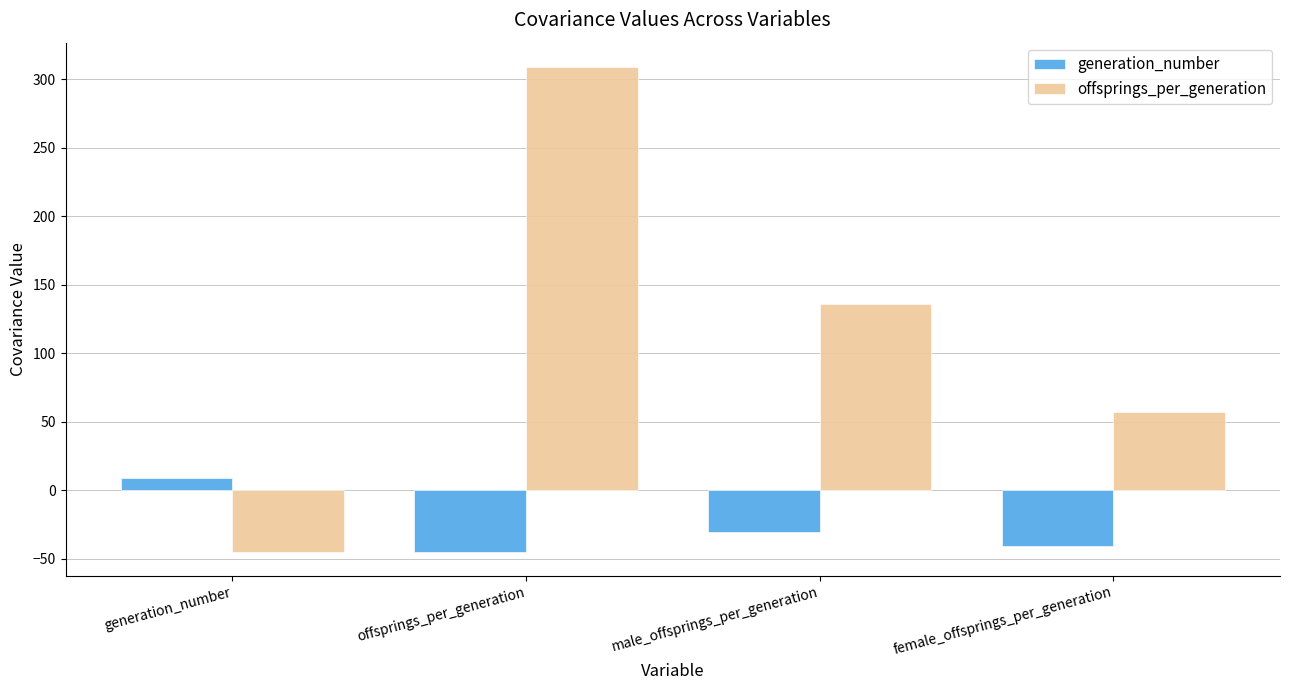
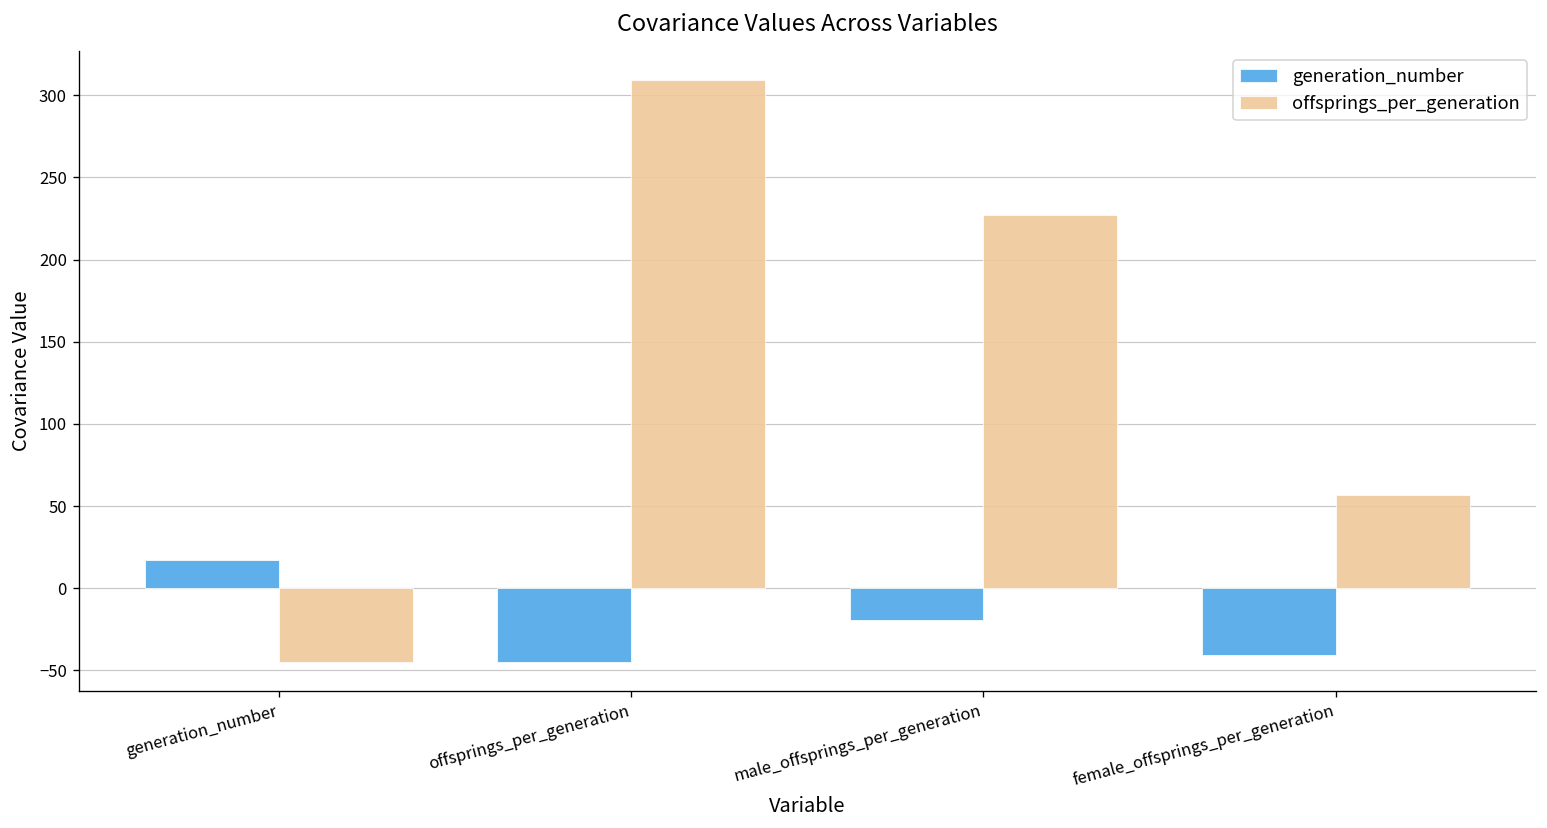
generation_number, generation_number: 9 -> 17
generation_number, male_offsprings_per_generation: -31 -> -19
offsprings_per_generation, male_offsprings_per_generation: 136 -> 227
